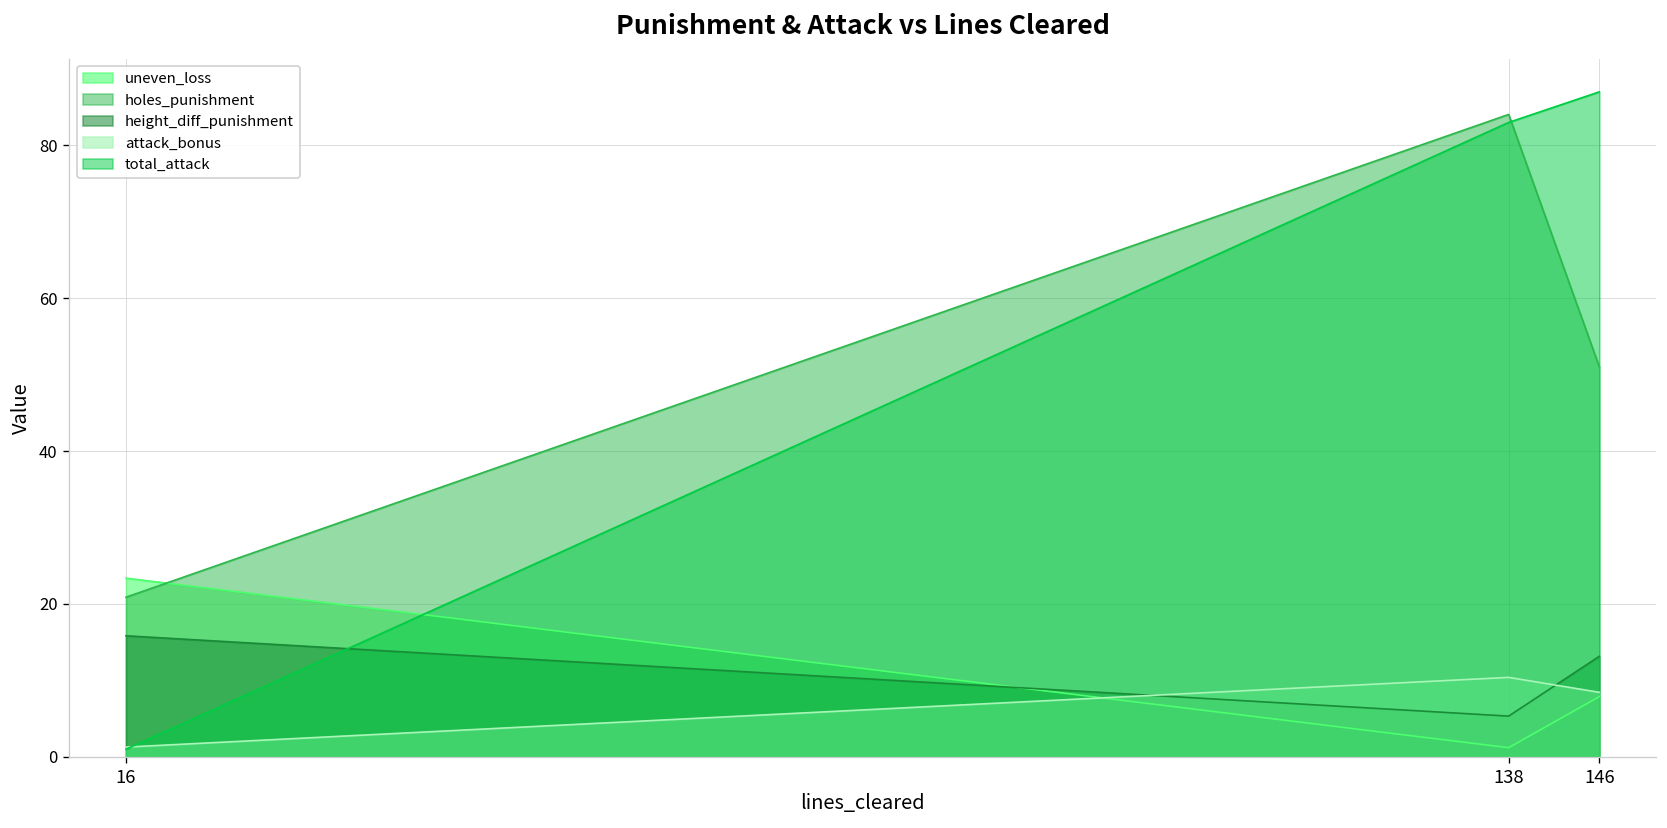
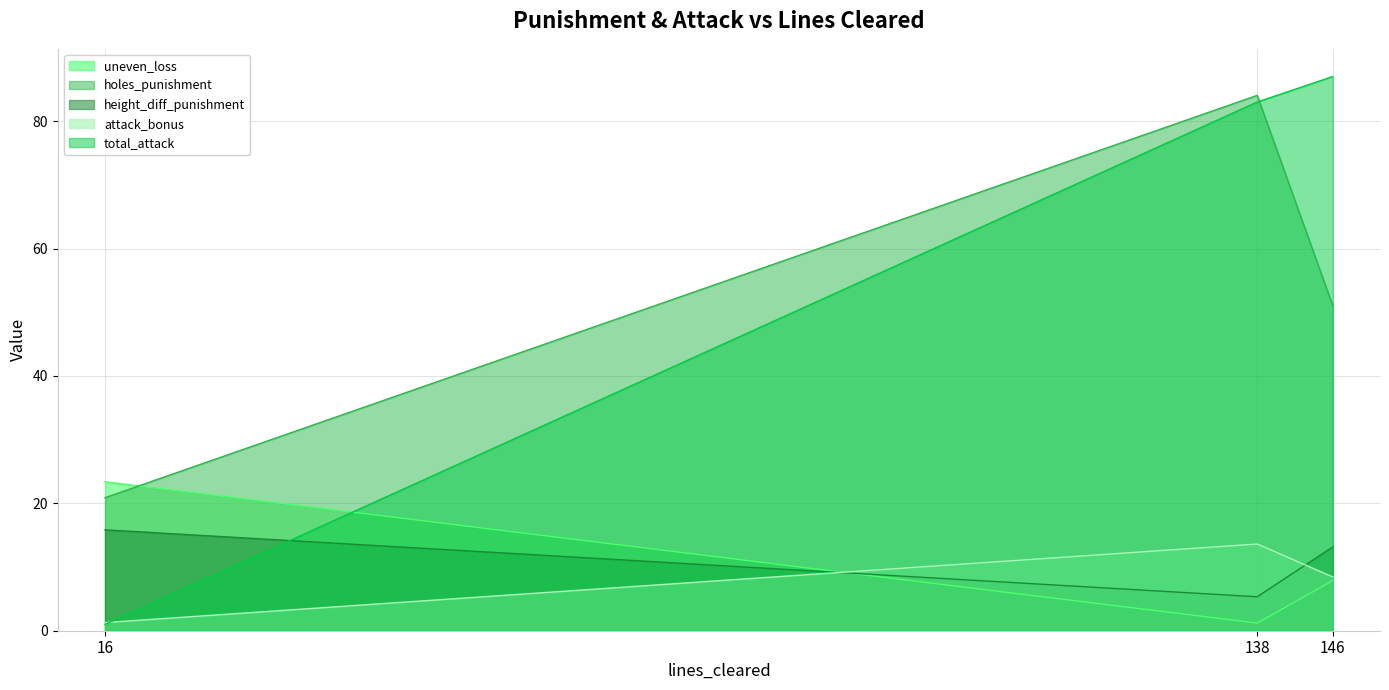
attack_bonus, 138: 10 -> 14
